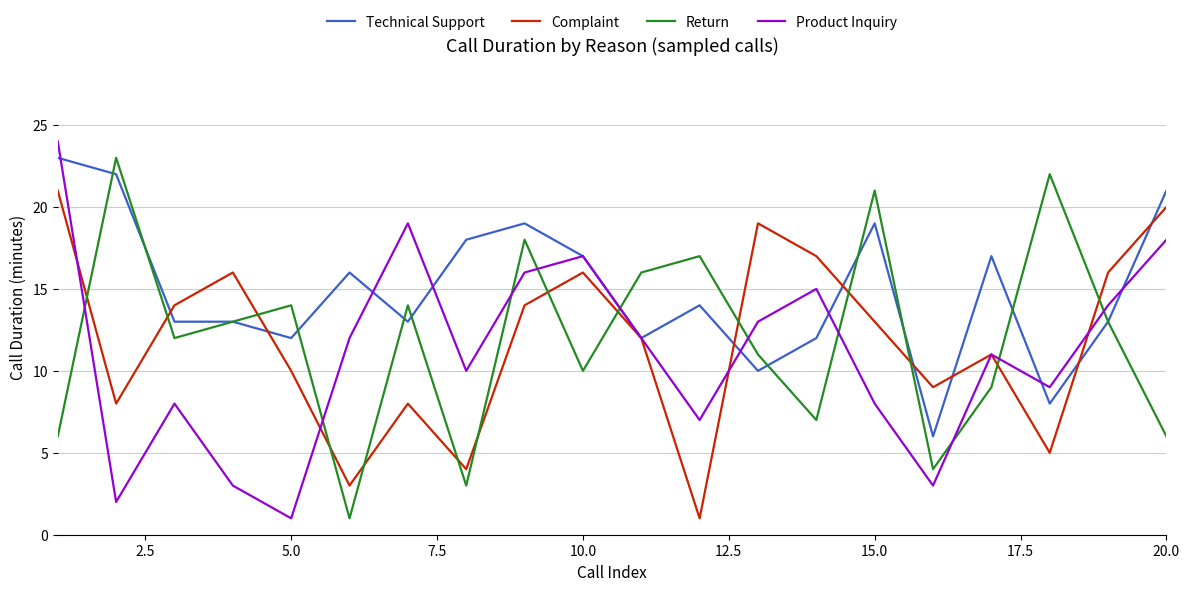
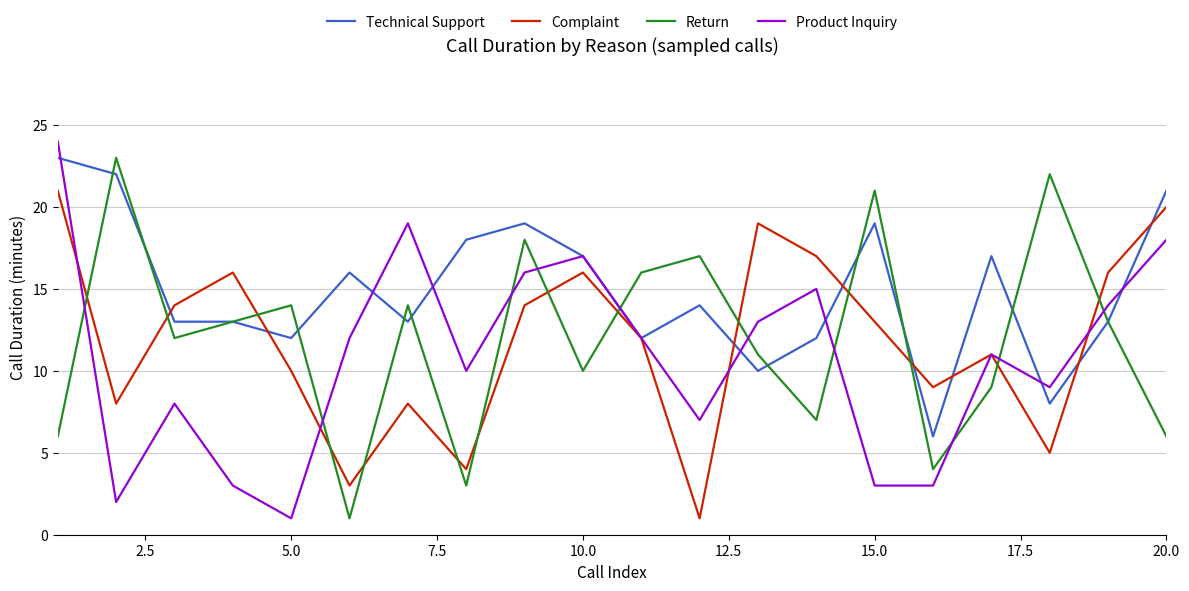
Product Inquiry, 15.0: 8 -> 3
